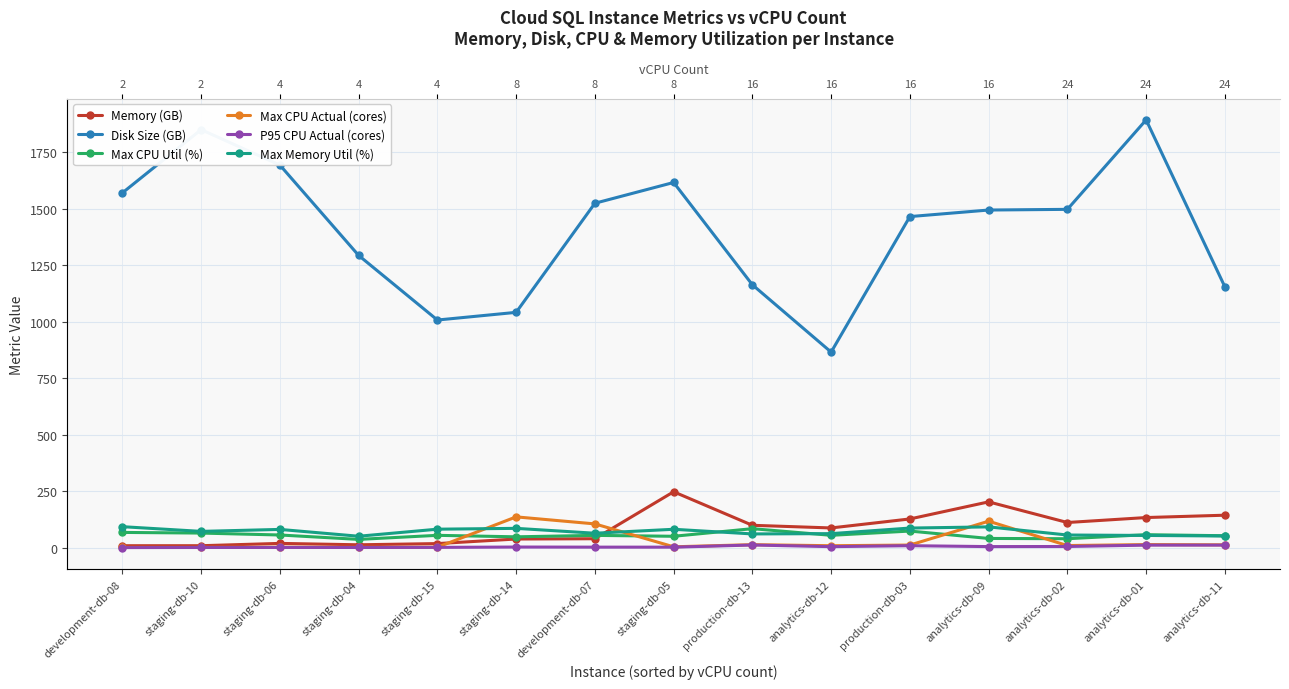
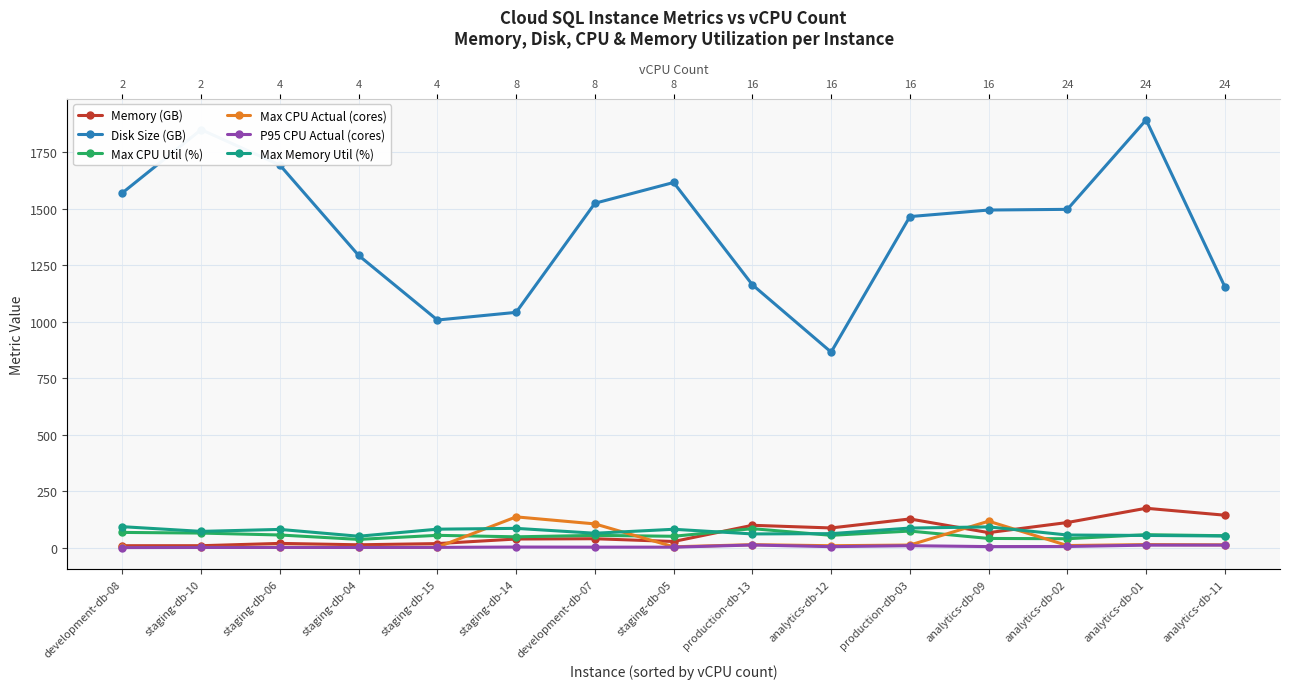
Memory (GB), staging-db-05: 250 -> 30
Memory (GB), analytics-db-09: 200 -> 70
Memory (GB), analytics-db-01: 130 -> 170
